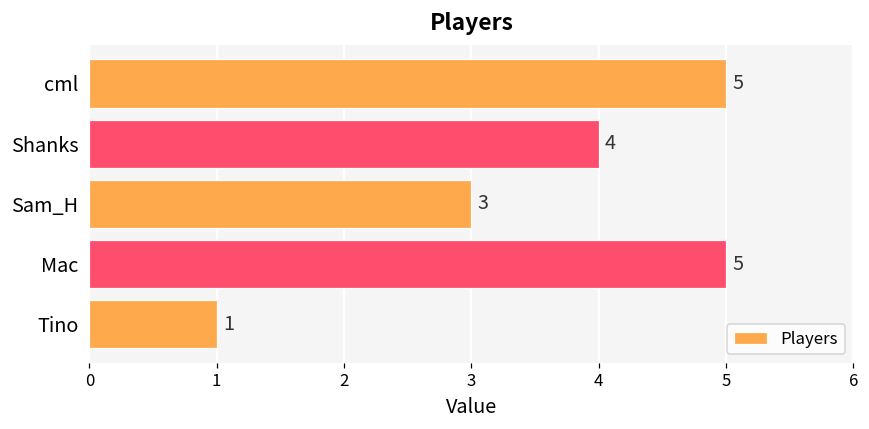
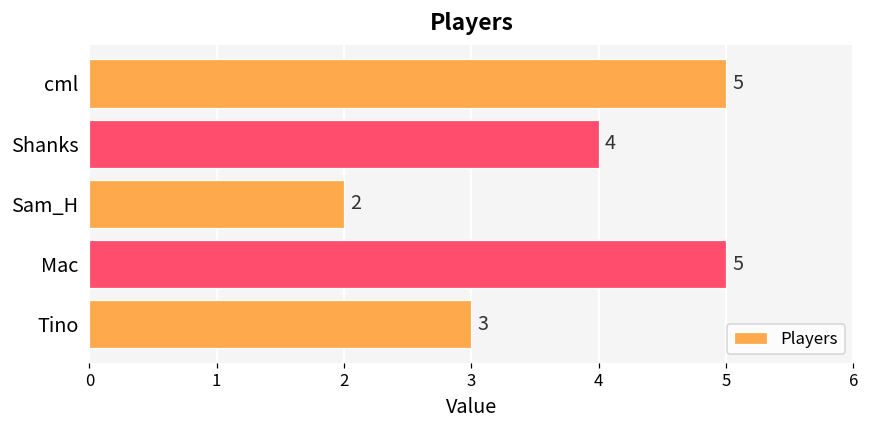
Sam_H: 3 -> 2
Tino: 1 -> 3
